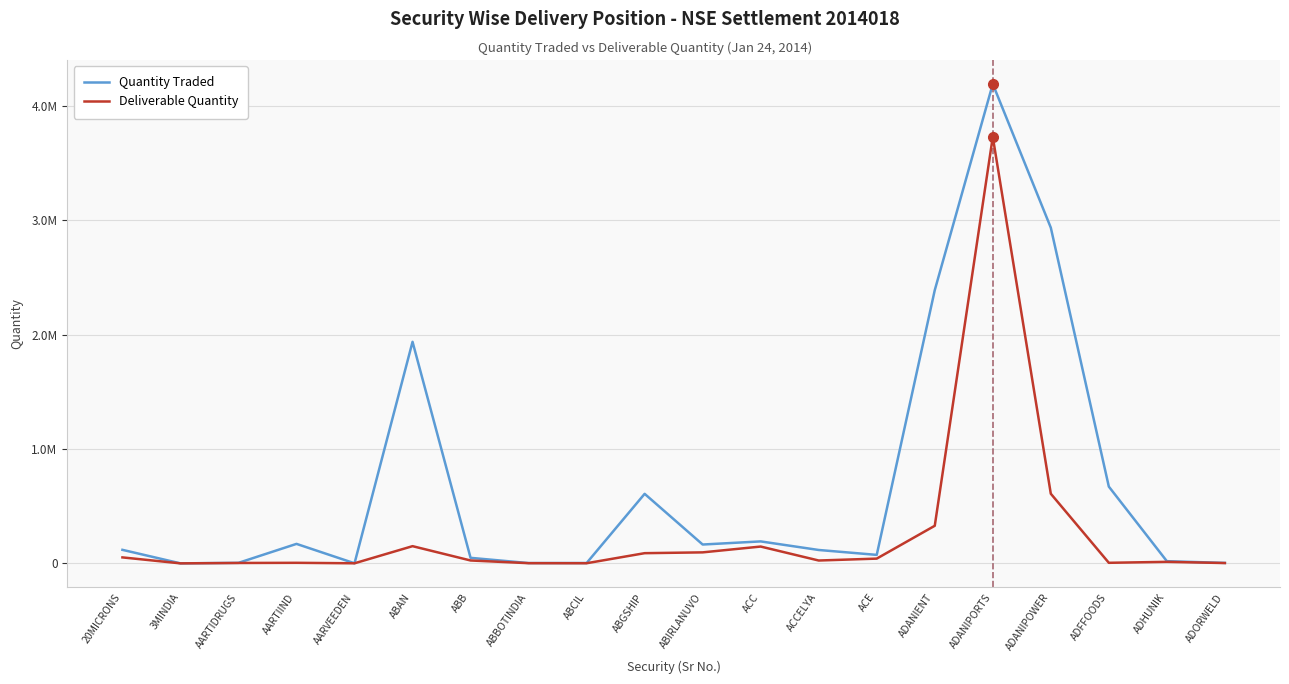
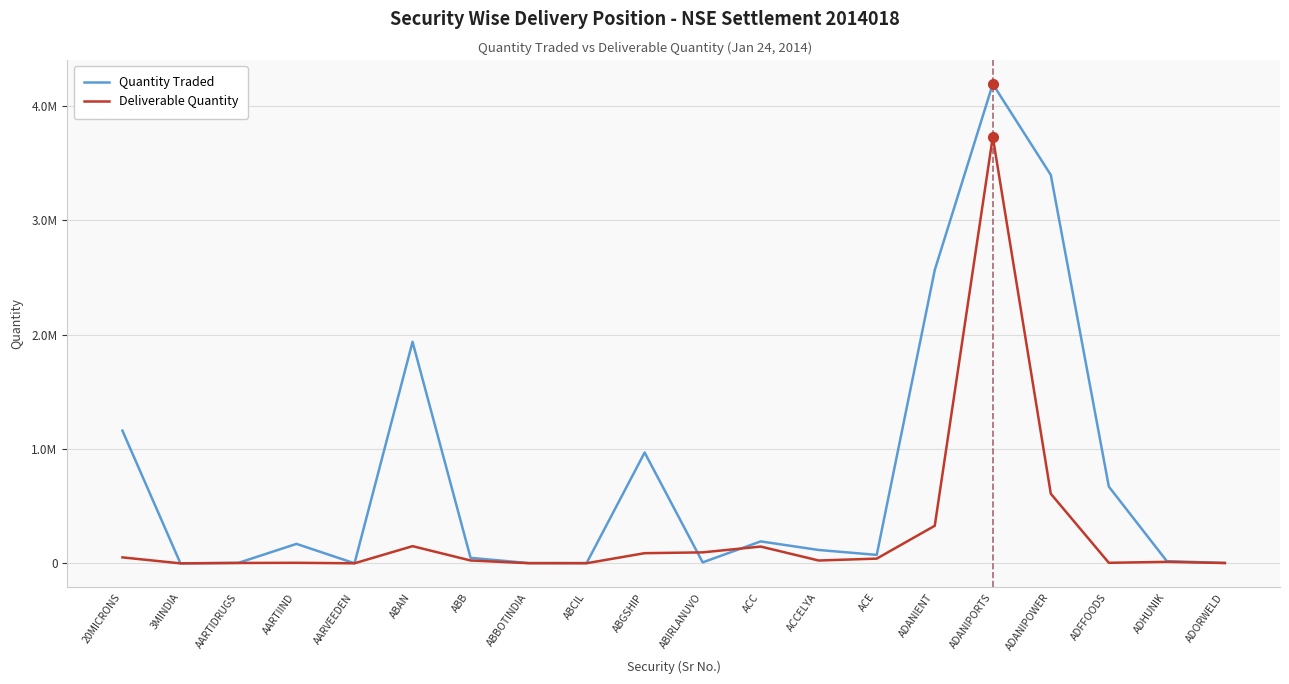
Quantity Traded, 20MICRONS: 120000 -> 1160000
Quantity Traded, ABGSHIP: 610000 -> 970000
Quantity Traded, ABIRLANUVO: 160000 -> 10000
Quantity Traded, ADANIENT: 2390000 -> 2570000
Quantity Traded, ADANIPOWER: 2940000 -> 3400000
